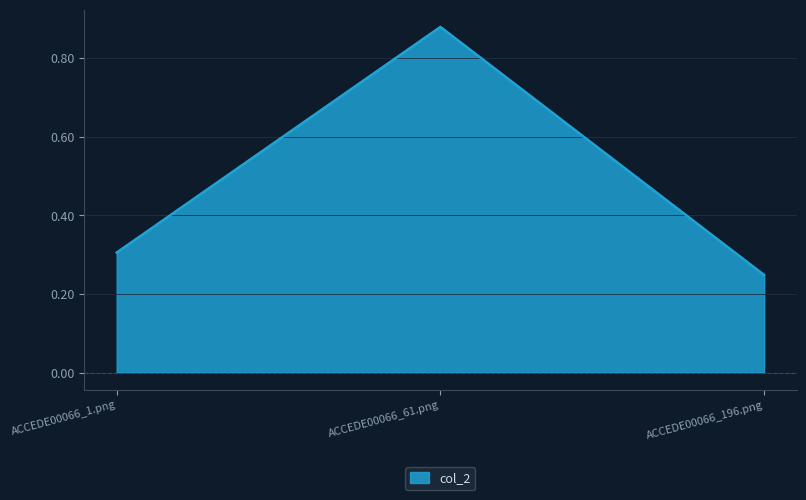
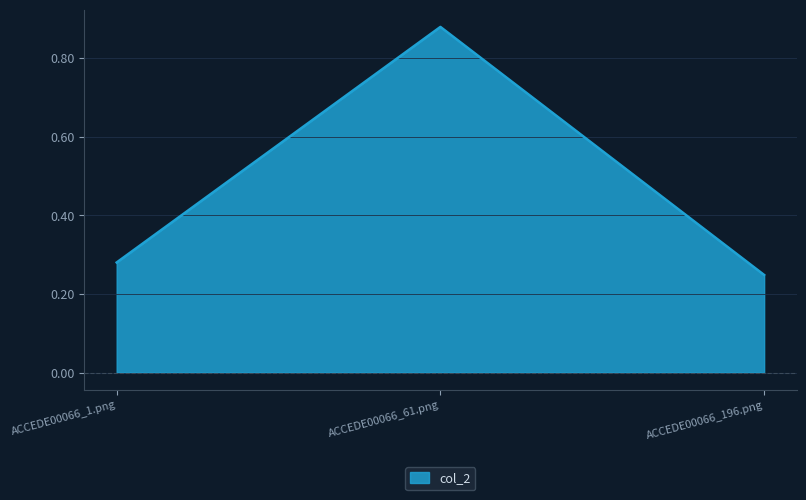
ACCEDE00066_1.png: 0.31 -> 0.28
